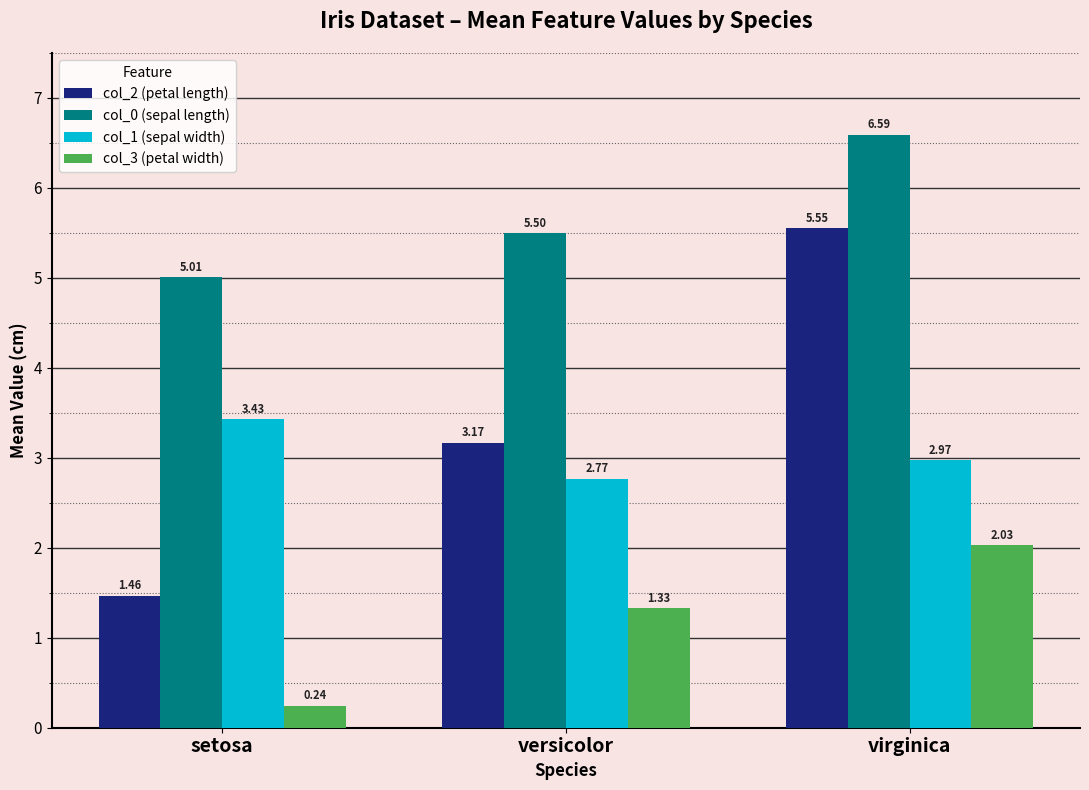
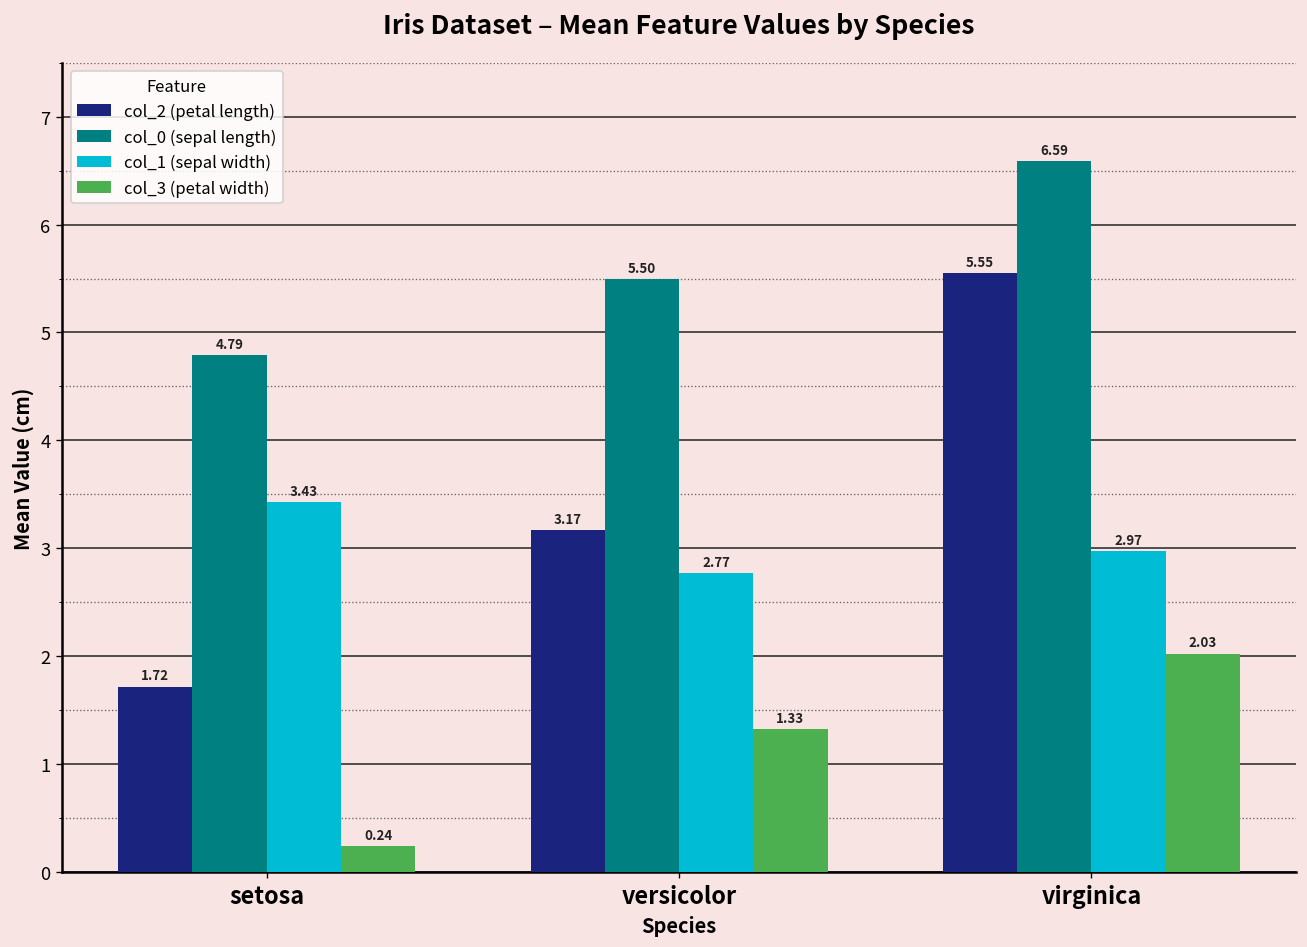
col_2 (petal length), setosa: 1.46 -> 1.72
col_0 (sepal length), setosa: 5.01 -> 4.79
